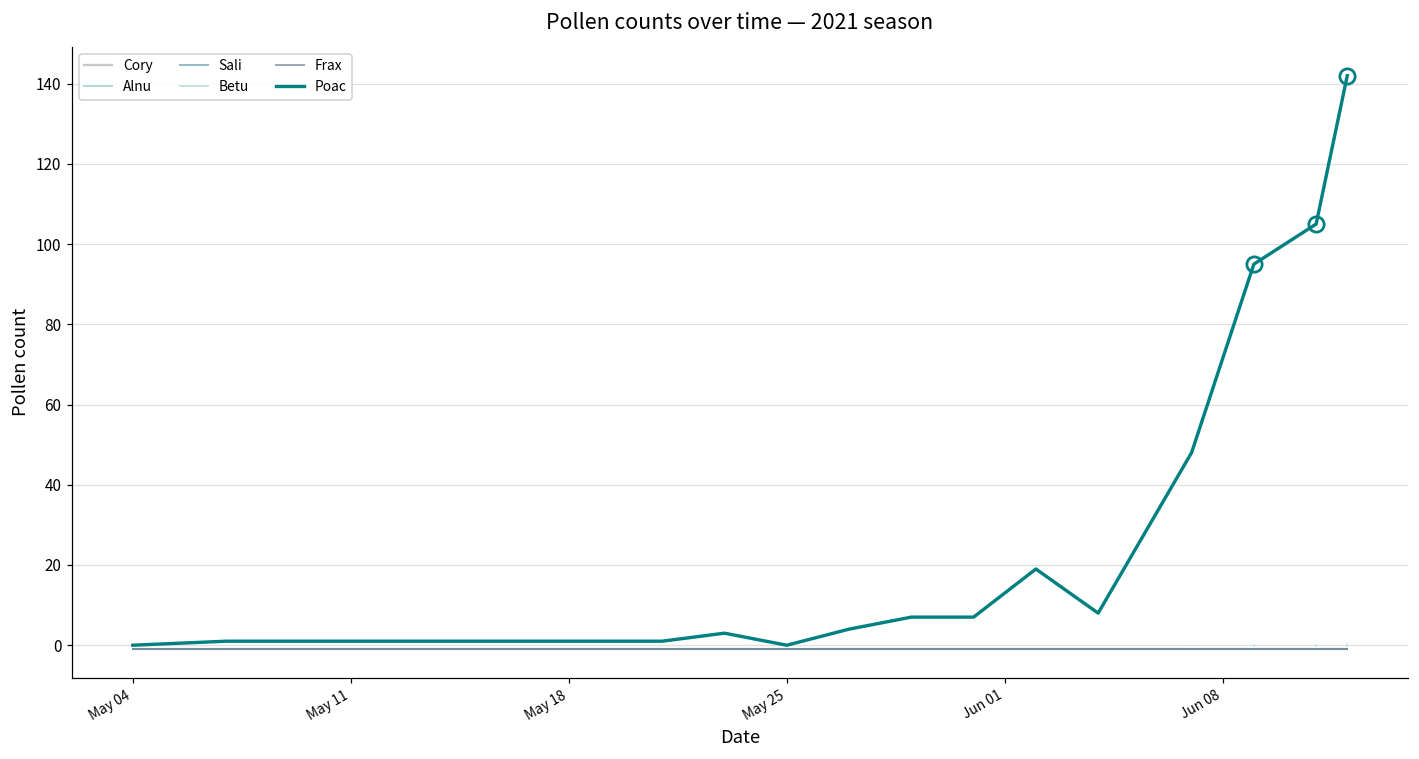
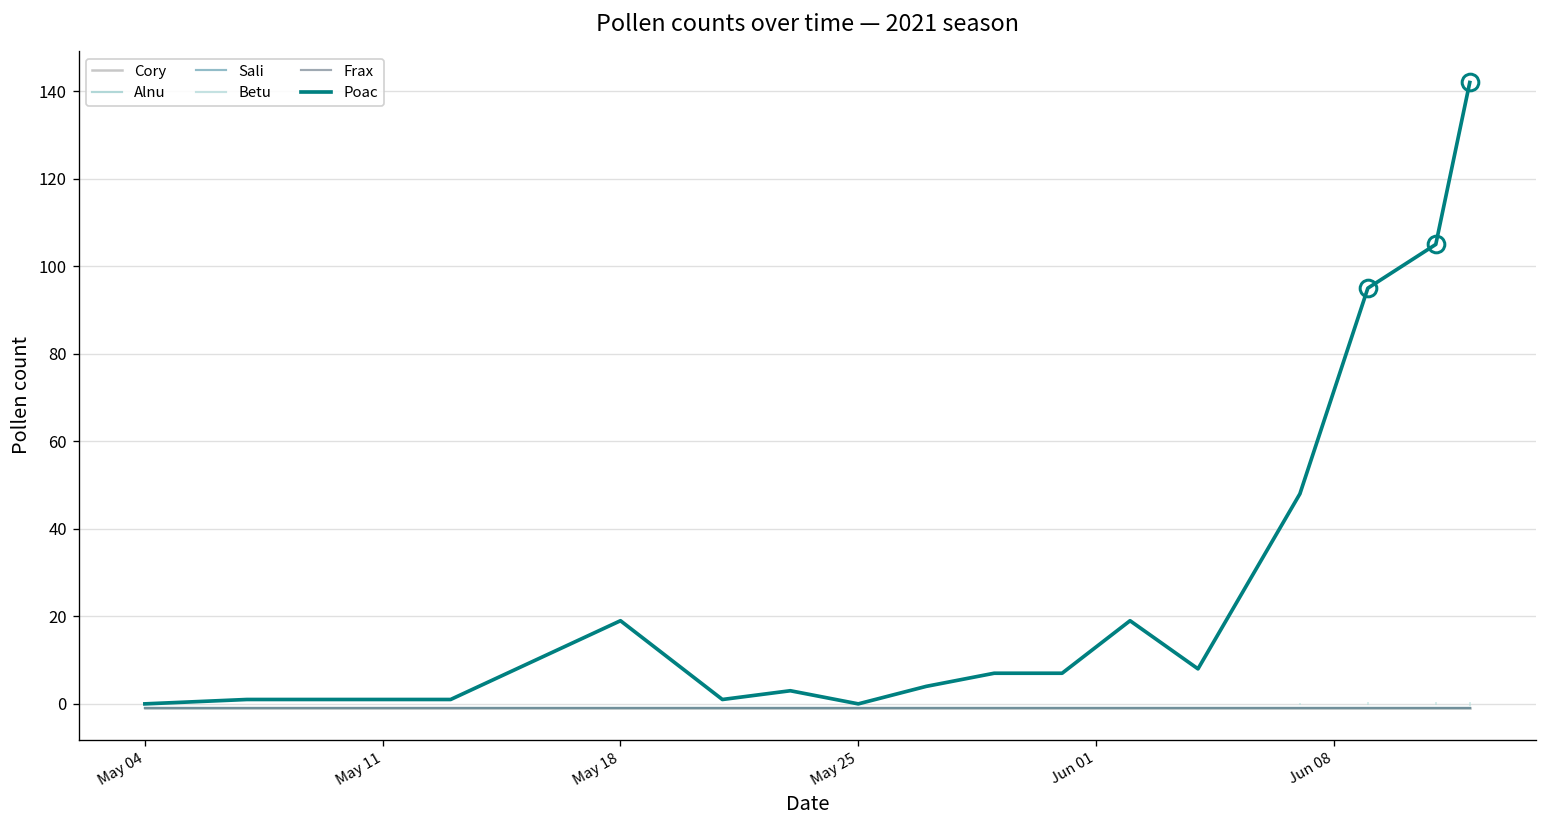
Poac, May 18: 1 -> 19
